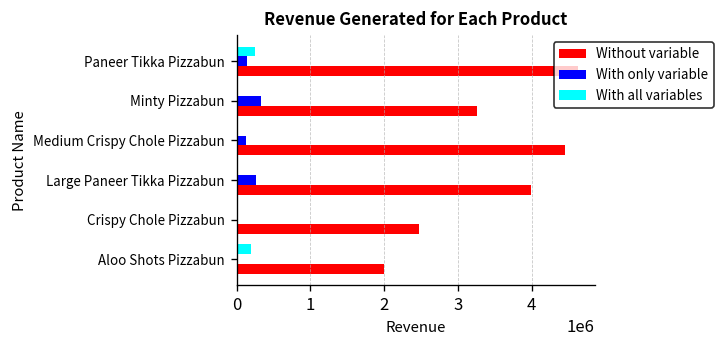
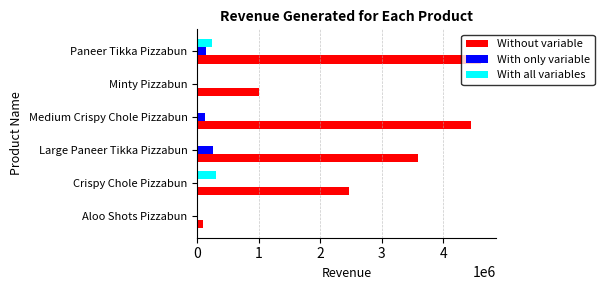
With only variable, Minty Pizzabun: 300000 -> 0
Without variable, Minty Pizzabun: 3300000 -> 1000000
Without variable, Large Paneer Tikka Pizzabun: 4000000 -> 3600000
With all variables, Crispy Chole Pizzabun: 0 -> 300000
With all variables, Aloo Shots Pizzabun: 200000 -> 0
Without variable, Aloo Shots Pizzabun: 2000000 -> 100000
